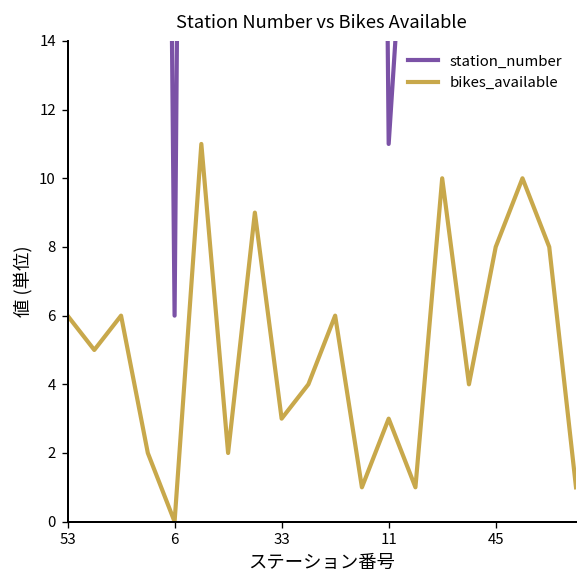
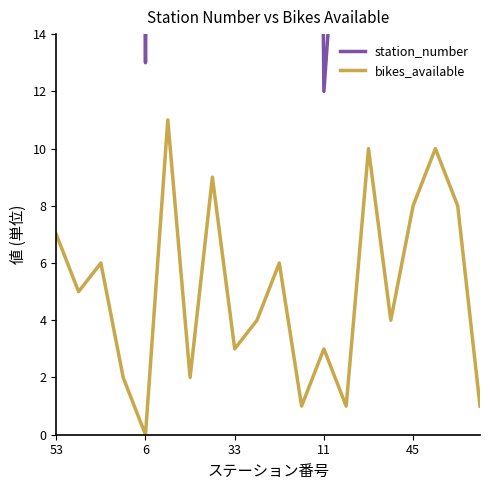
bikes_available, 53: 6 -> 7
station_number, 6: 6 -> 13
station_number, 11: 11 -> 12
